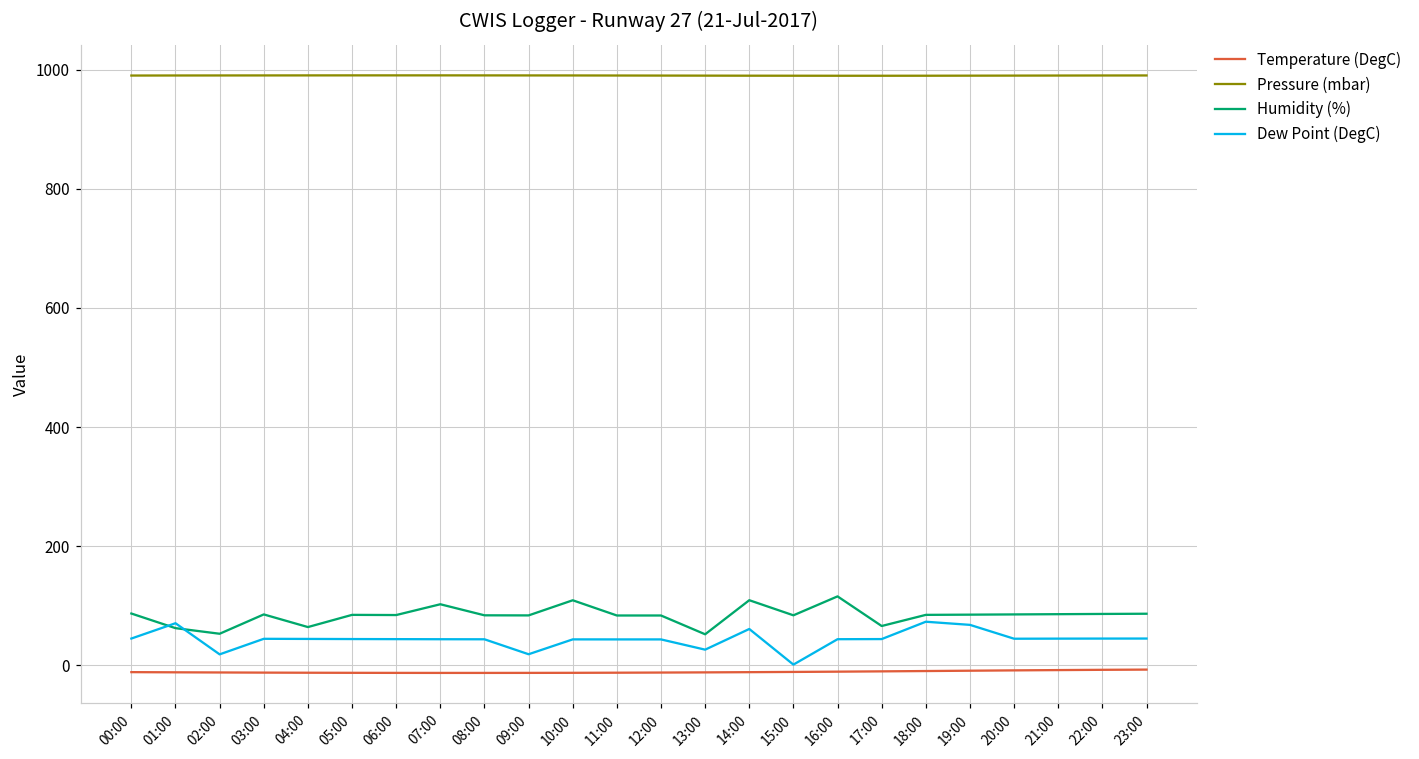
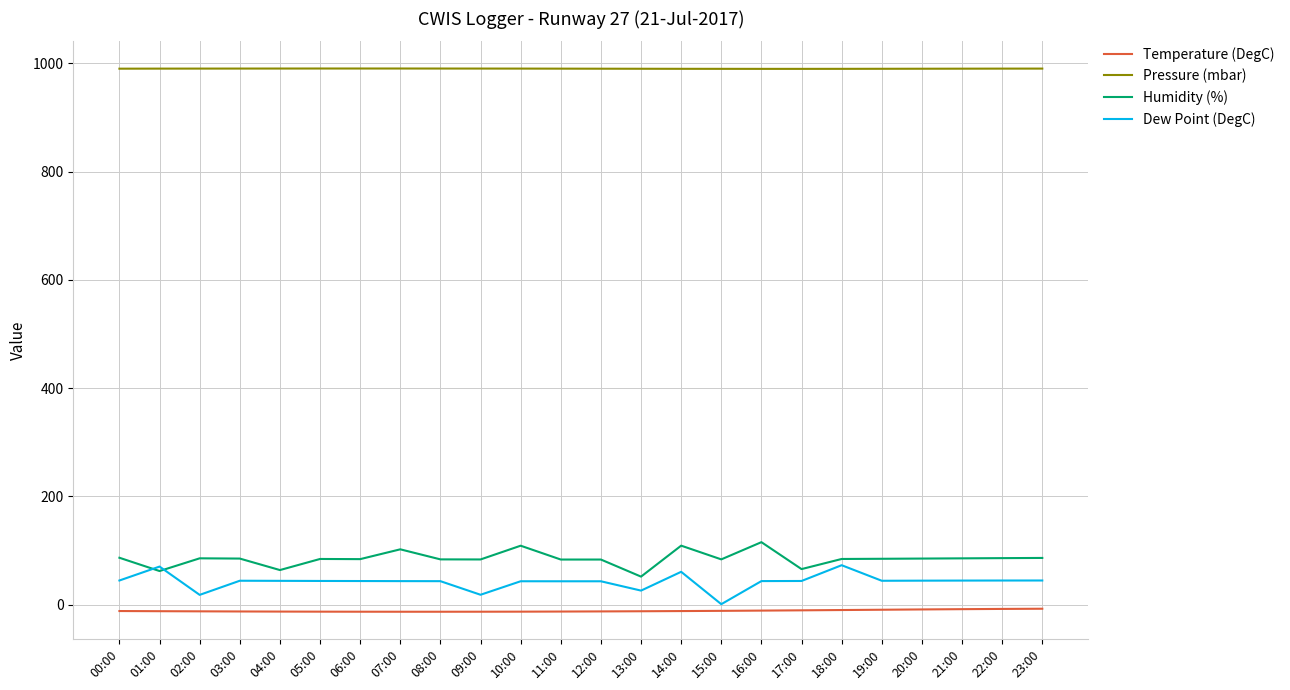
Humidity (%), 02:00: 50 -> 90
Dew Point (DegC), 19:00: 70 -> 40
